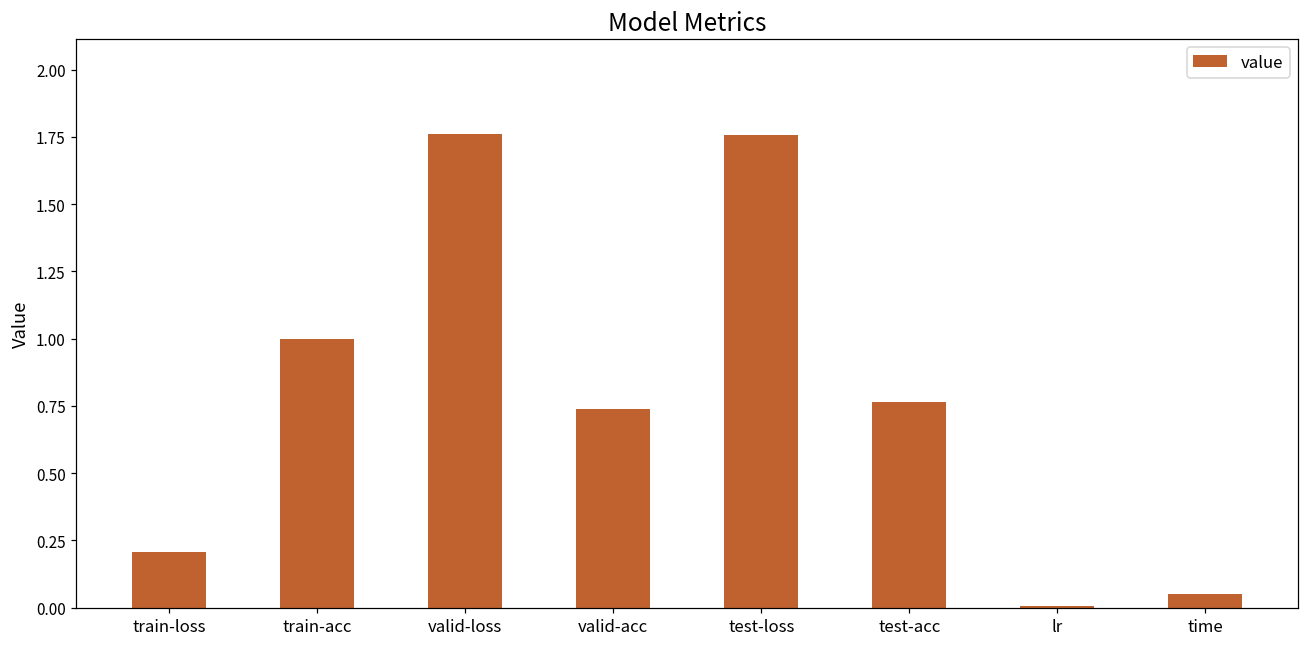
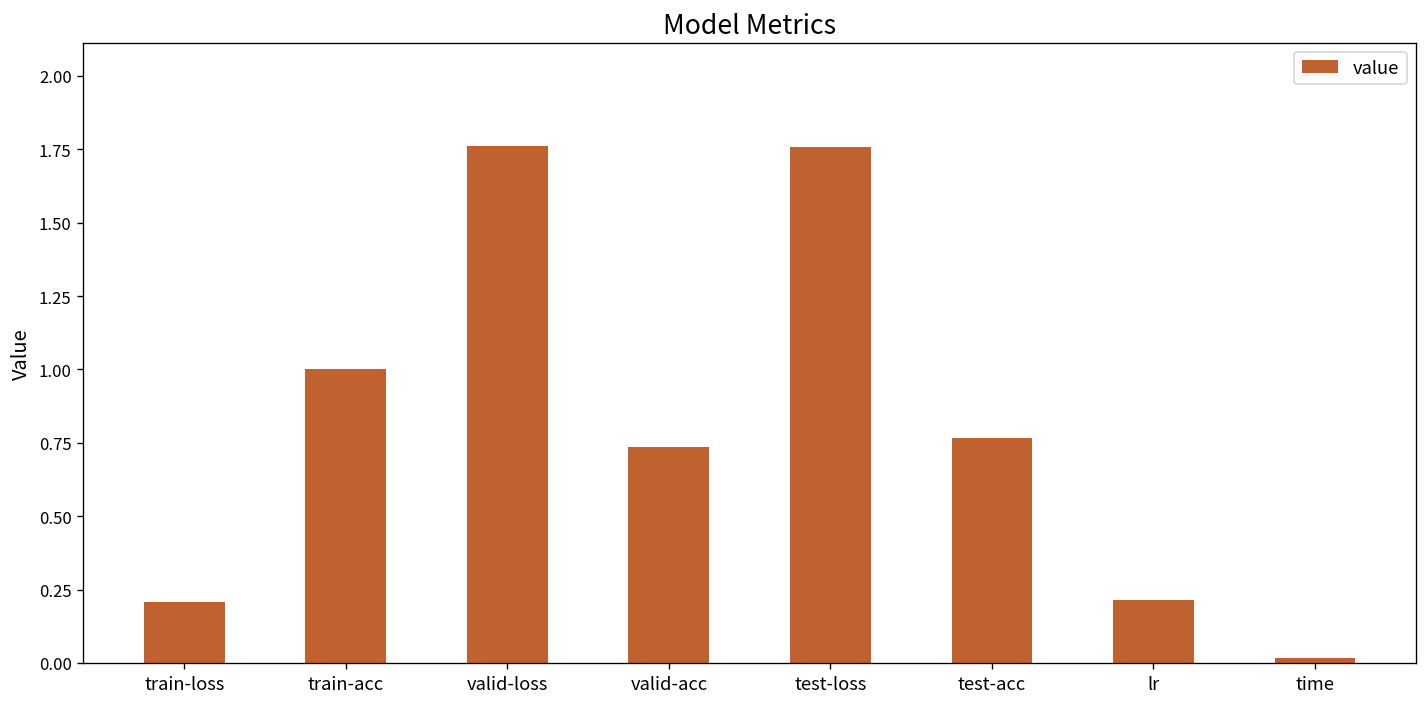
lr: 0.01 -> 0.21
time: 0.05 -> 0.02
